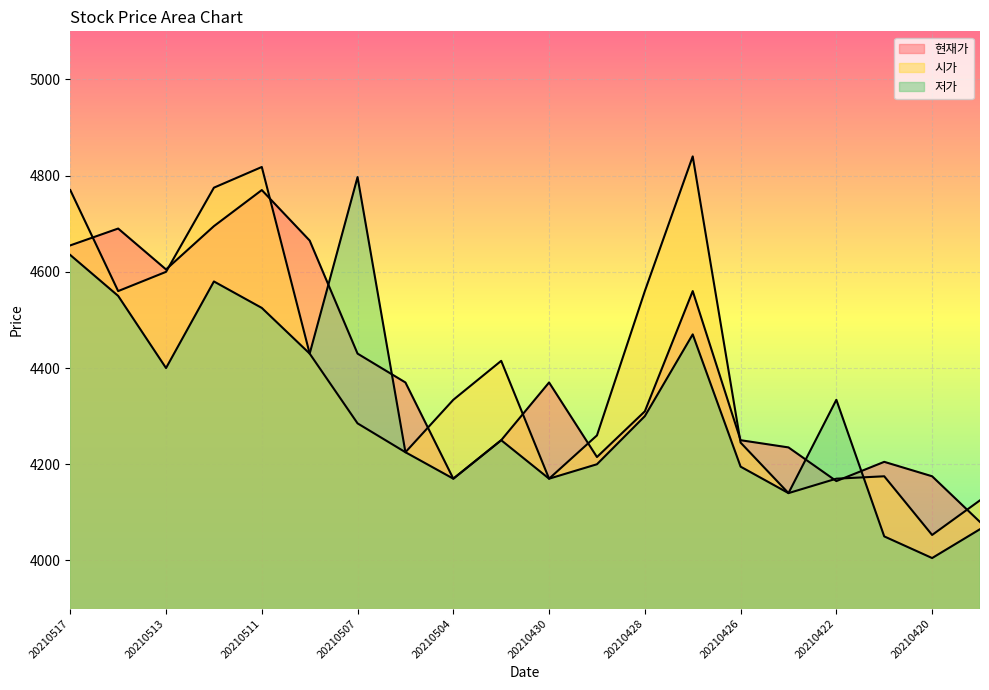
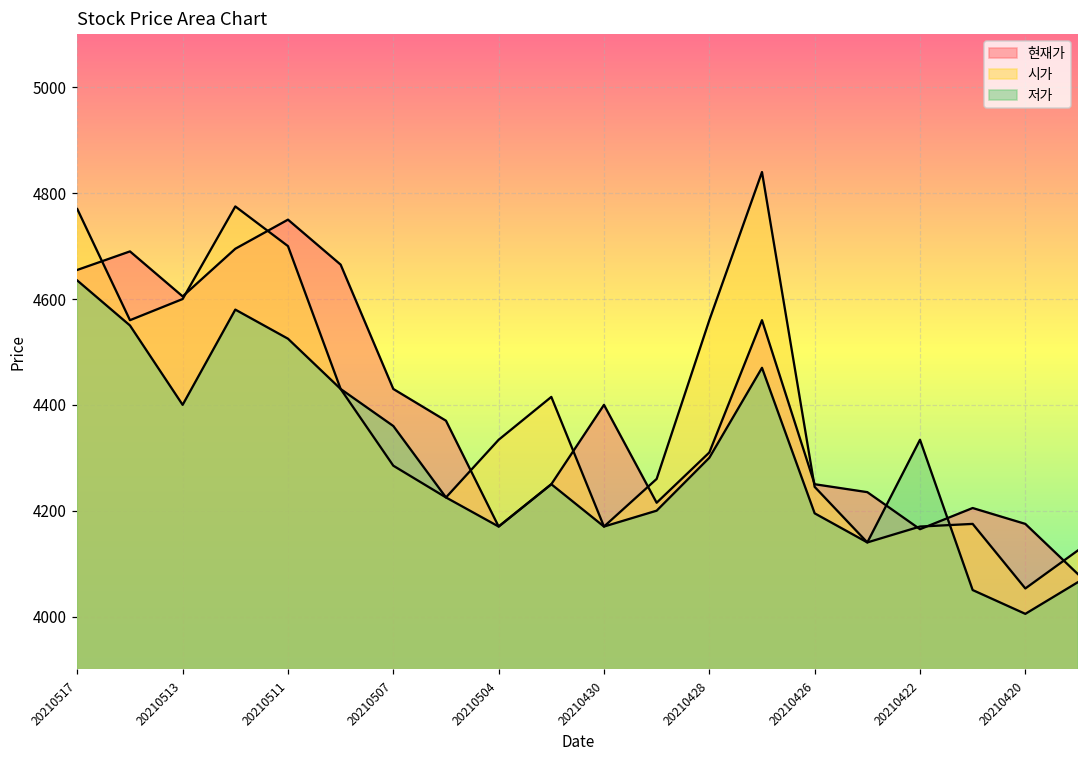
현재가, 20210511: 4770 -> 4750
시가, 20210511: 4820 -> 4700
저가, 20210507: 4800 -> 4360
현재가, 20210430: 4370 -> 4400
